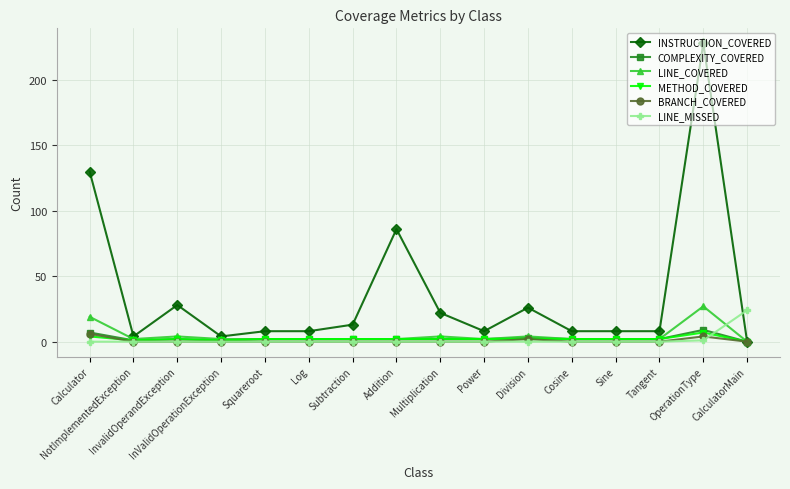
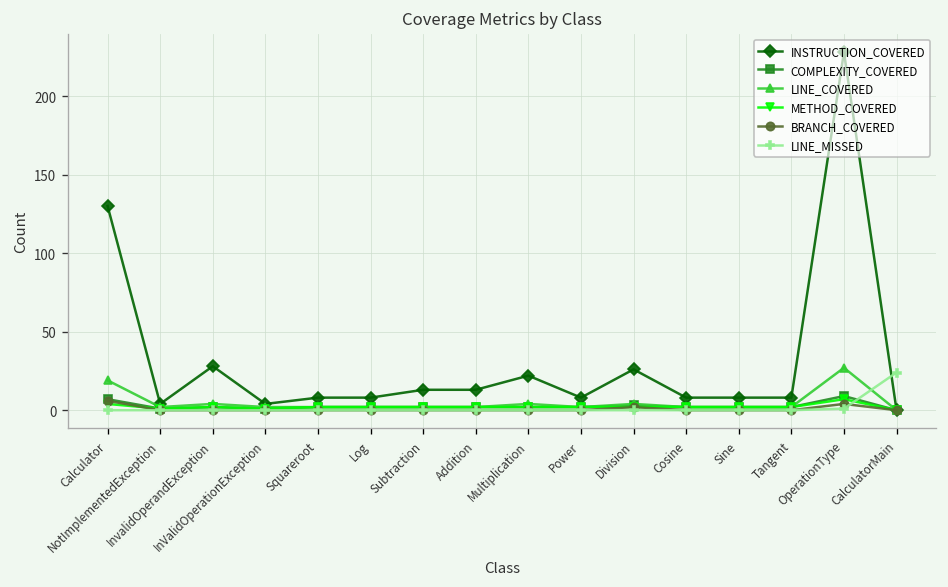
INSTRUCTION_COVERED, Addition: 86 -> 13
